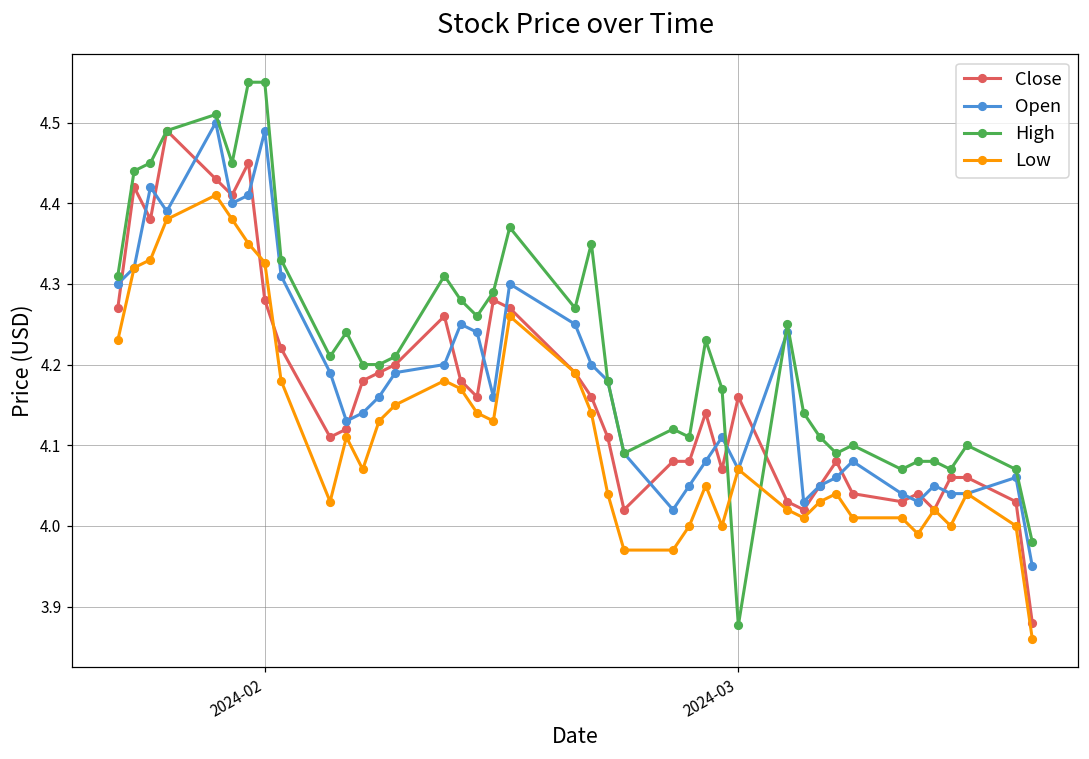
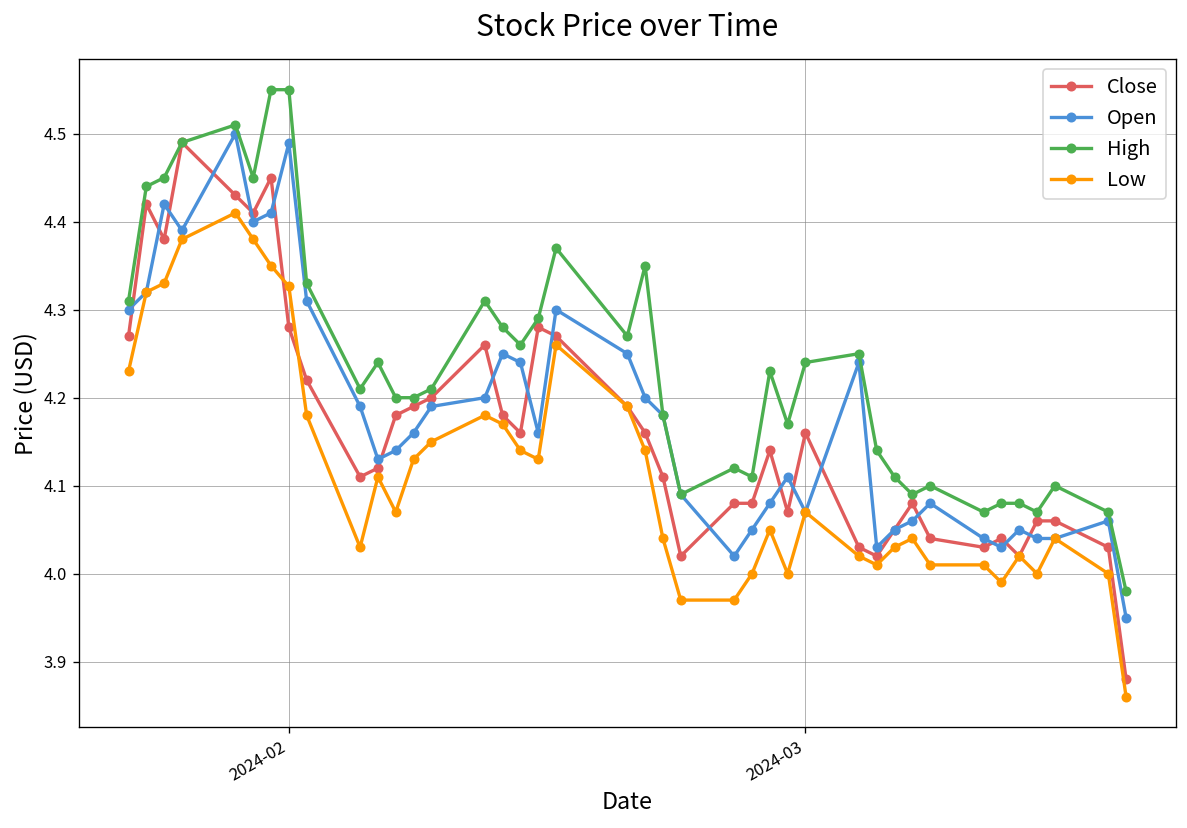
High, 2024-03: 3.88 -> 4.24
